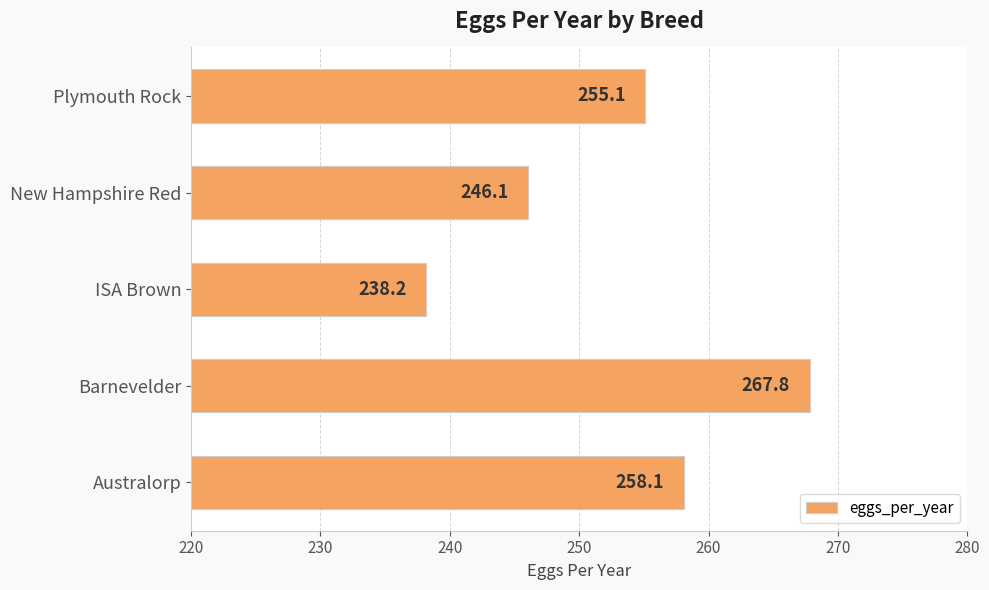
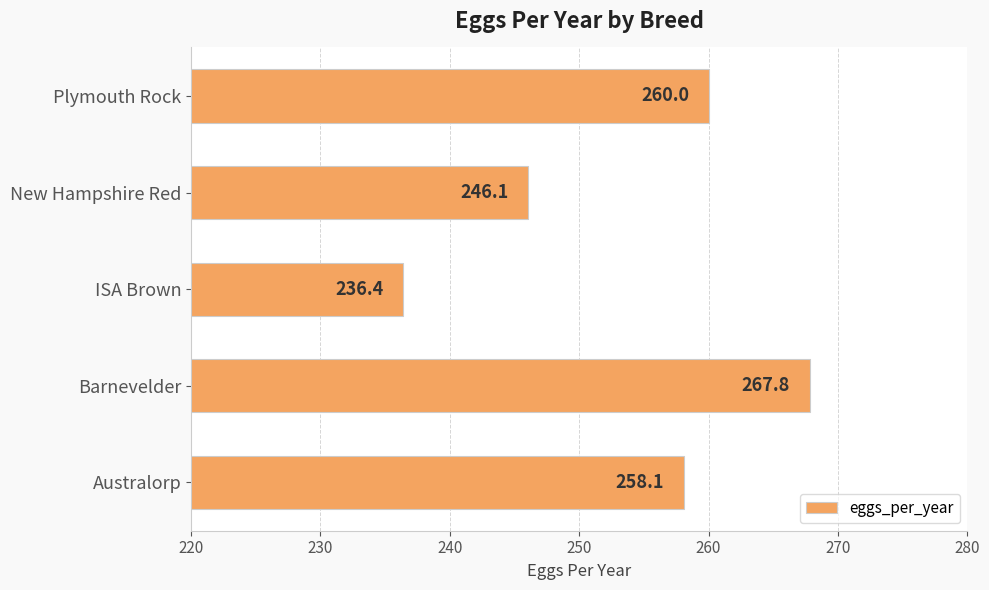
Plymouth Rock: 255.1 -> 260.0
ISA Brown: 238.2 -> 236.4
